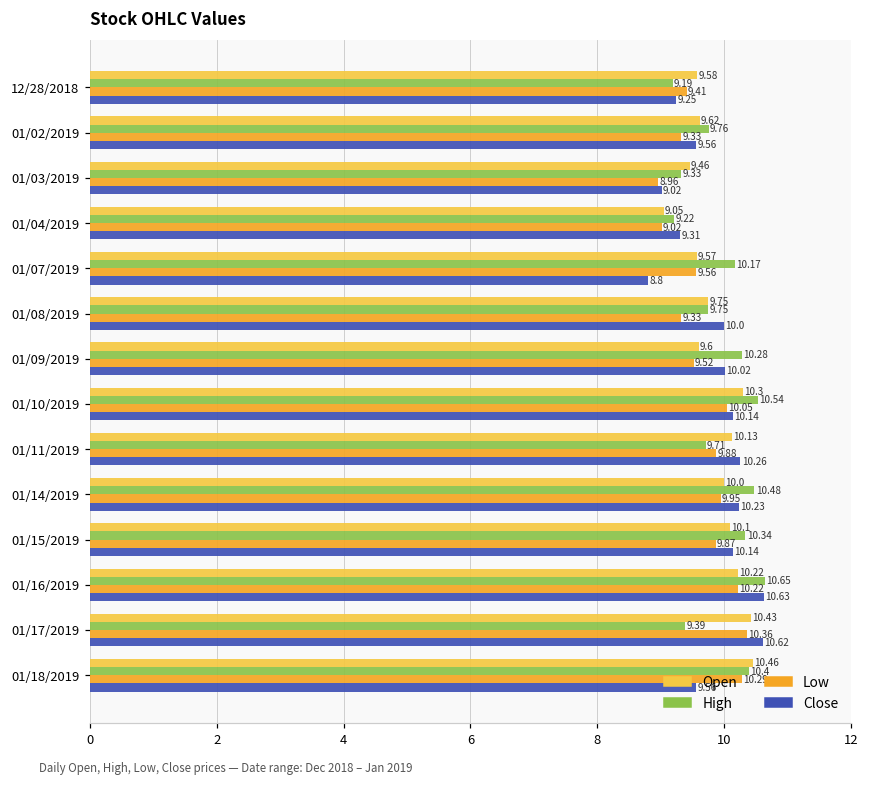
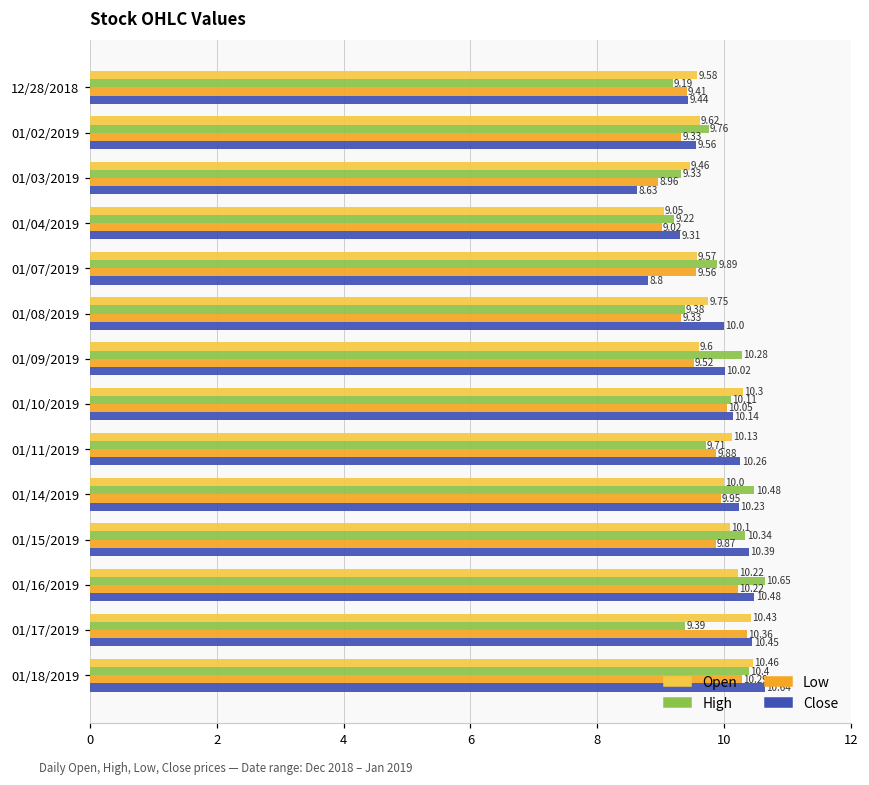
Close, 12/28/2018: 9.25 -> 9.44
Close, 01/03/2019: 9.02 -> 8.63
High, 01/07/2019: 10.17 -> 9.89
High, 01/08/2019: 9.75 -> 9.38
High, 01/10/2019: 10.54 -> 10.11
Close, 01/15/2019: 10.14 -> 10.39
Close, 01/16/2019: 10.63 -> 10.48
Close, 01/17/2019: 10.62 -> 10.45
Close, 01/18/2019: 9.56 -> 10.64
